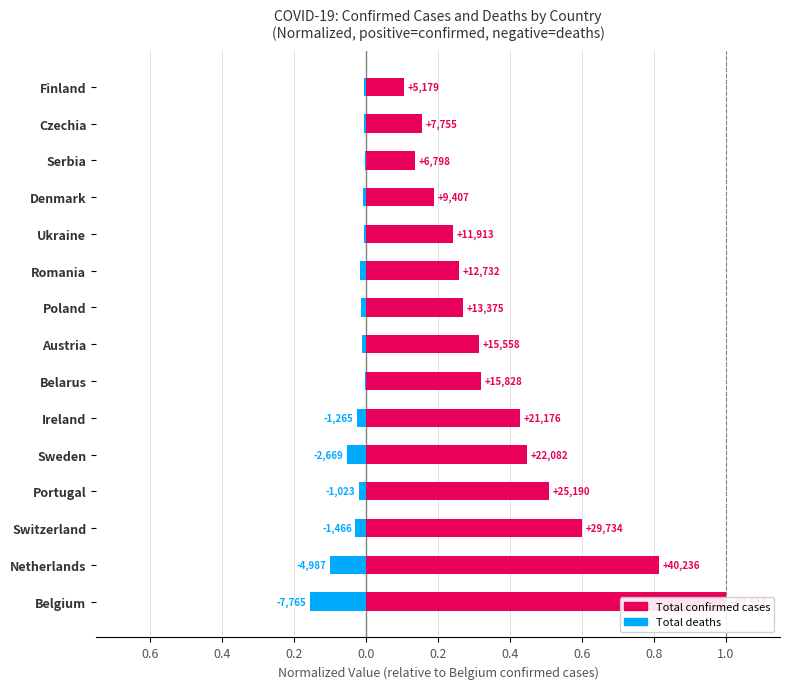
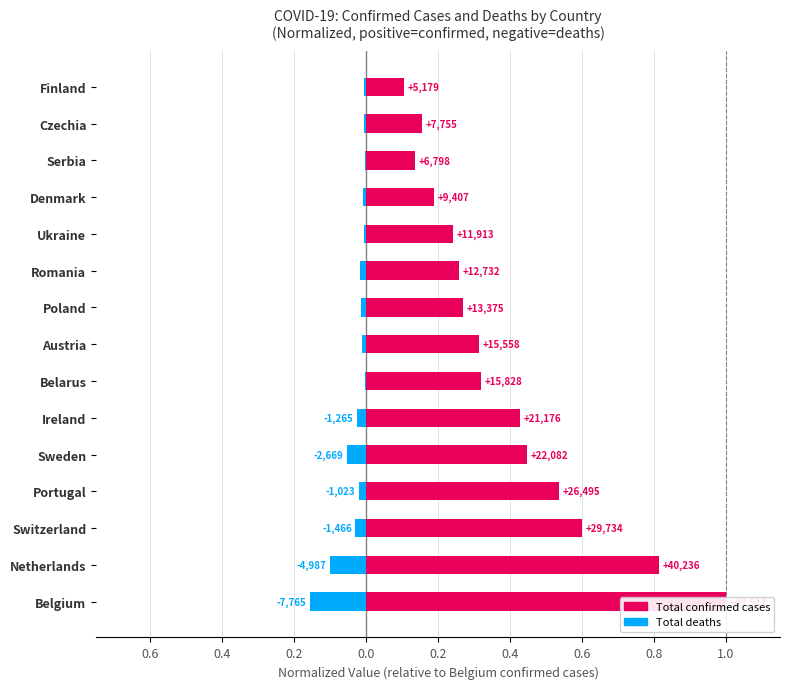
Total confirmed cases, Portugal: +25,190 -> +26,495
